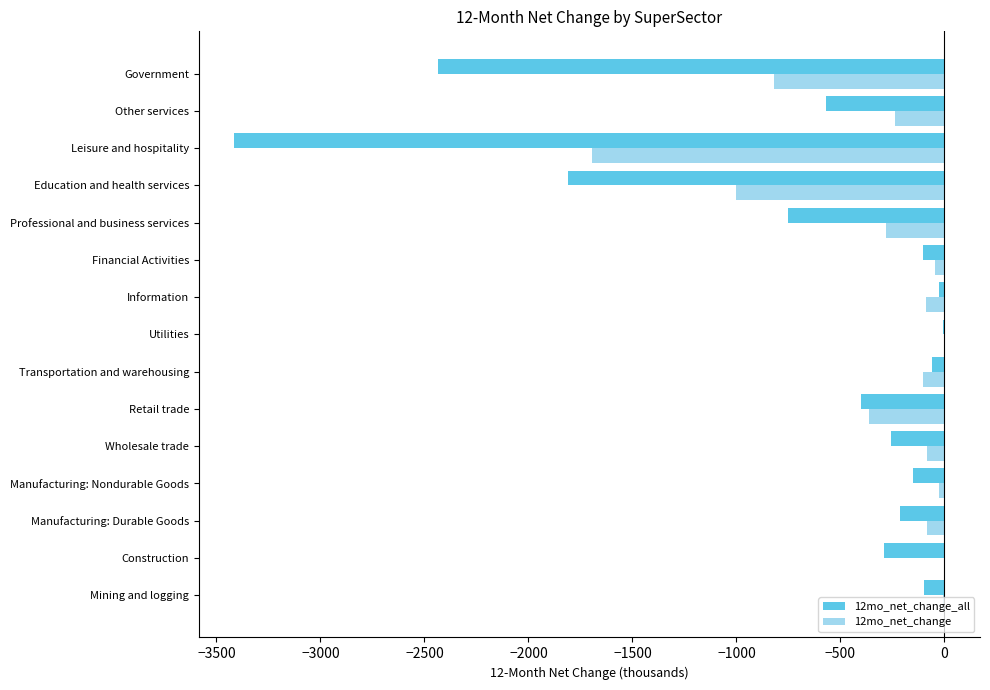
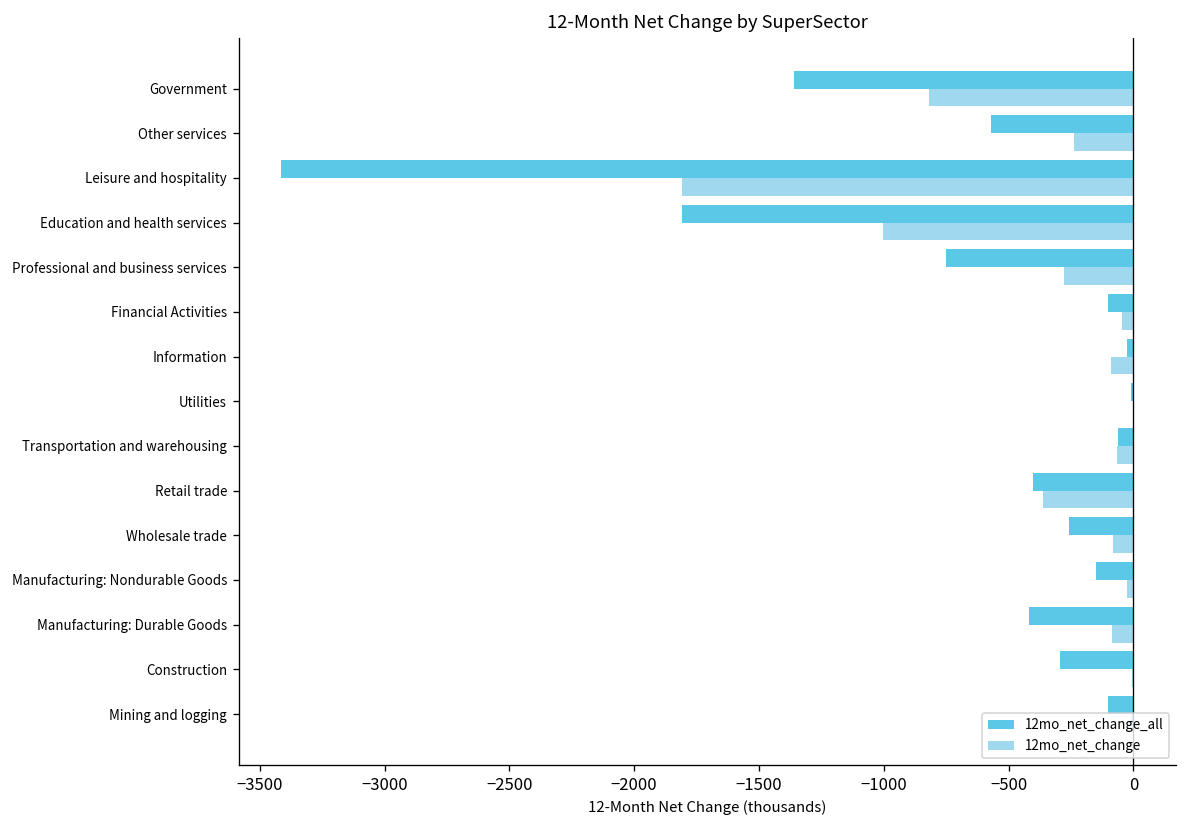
12mo_net_change_all, Government: -2440 -> -1360
12mo_net_change, Leisure and hospitality: -1690 -> -1810
12mo_net_change, Transportation and warehousing: -100 -> -60
12mo_net_change_all, Manufacturing: Durable Goods: -220 -> -420
